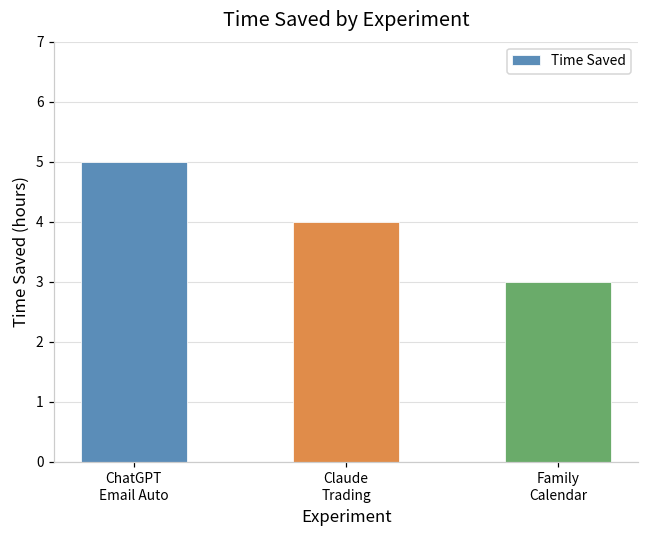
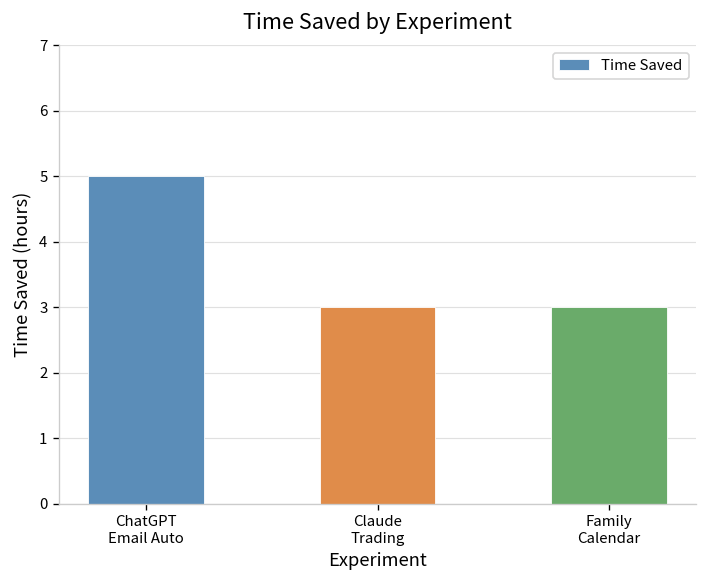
Claude Trading: 4 -> 3
